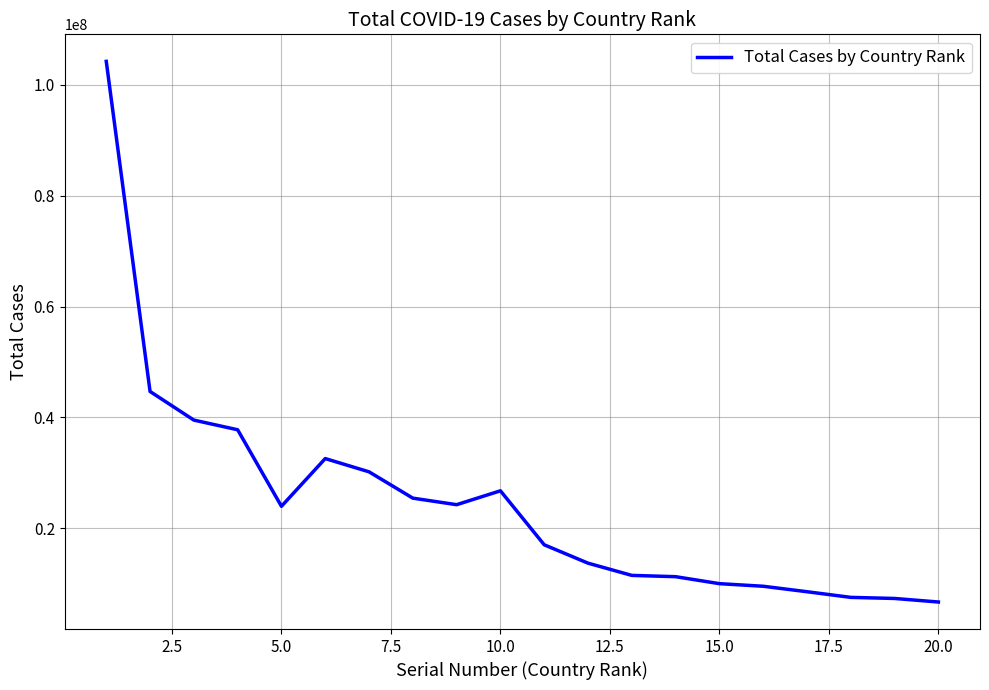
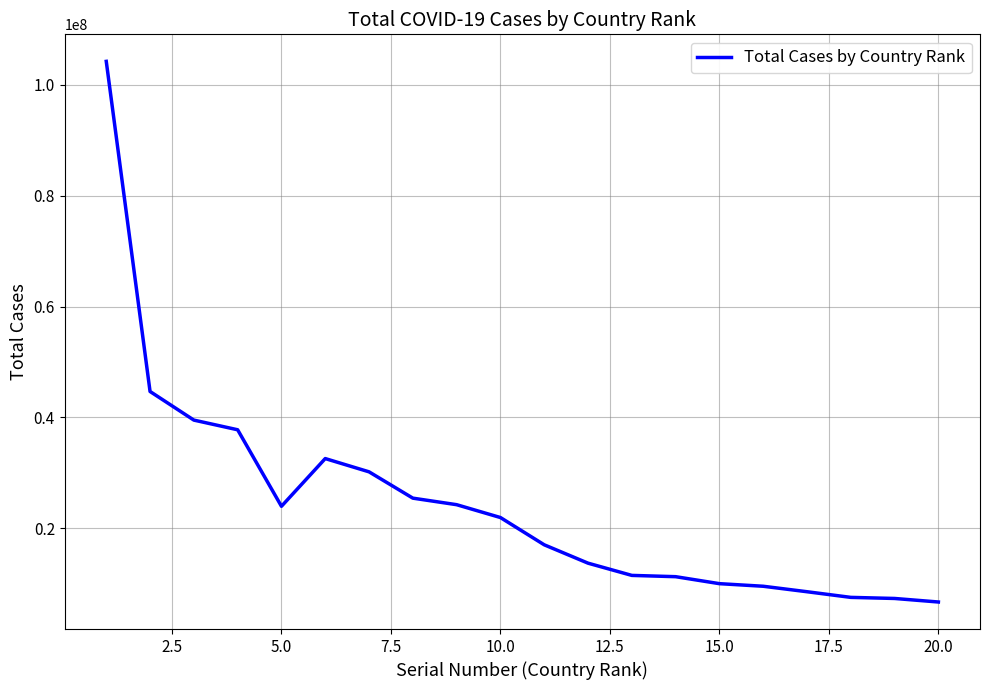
10.0: 27000000 -> 22000000
